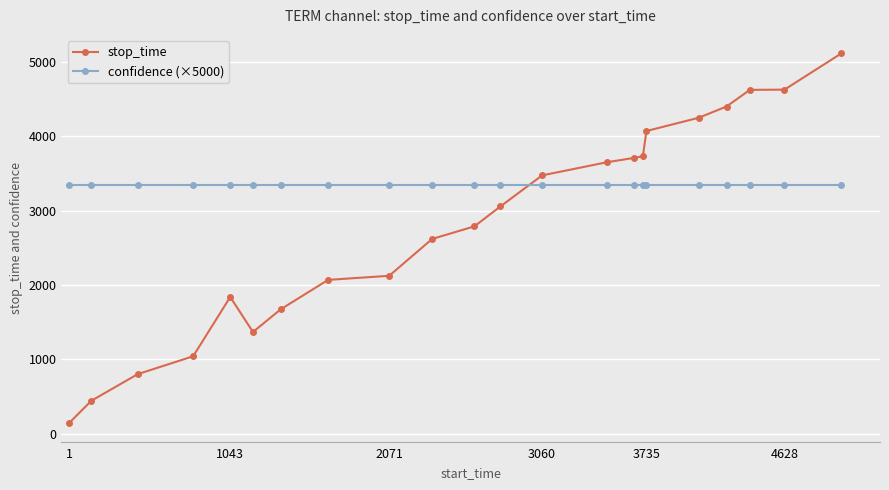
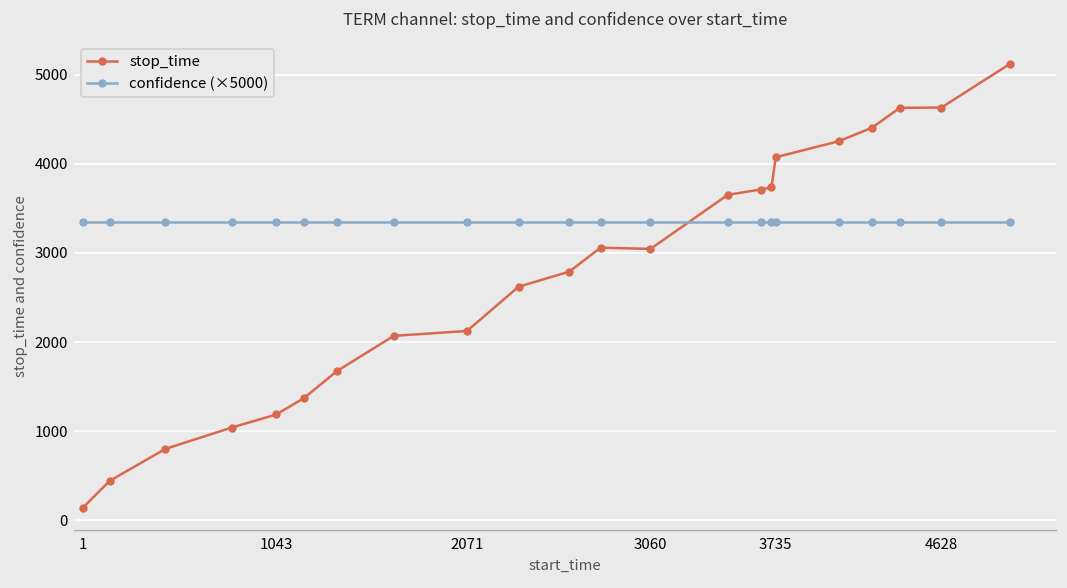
stop_time, 1043: 1800 -> 1200
stop_time, 3060: 3500 -> 3000
